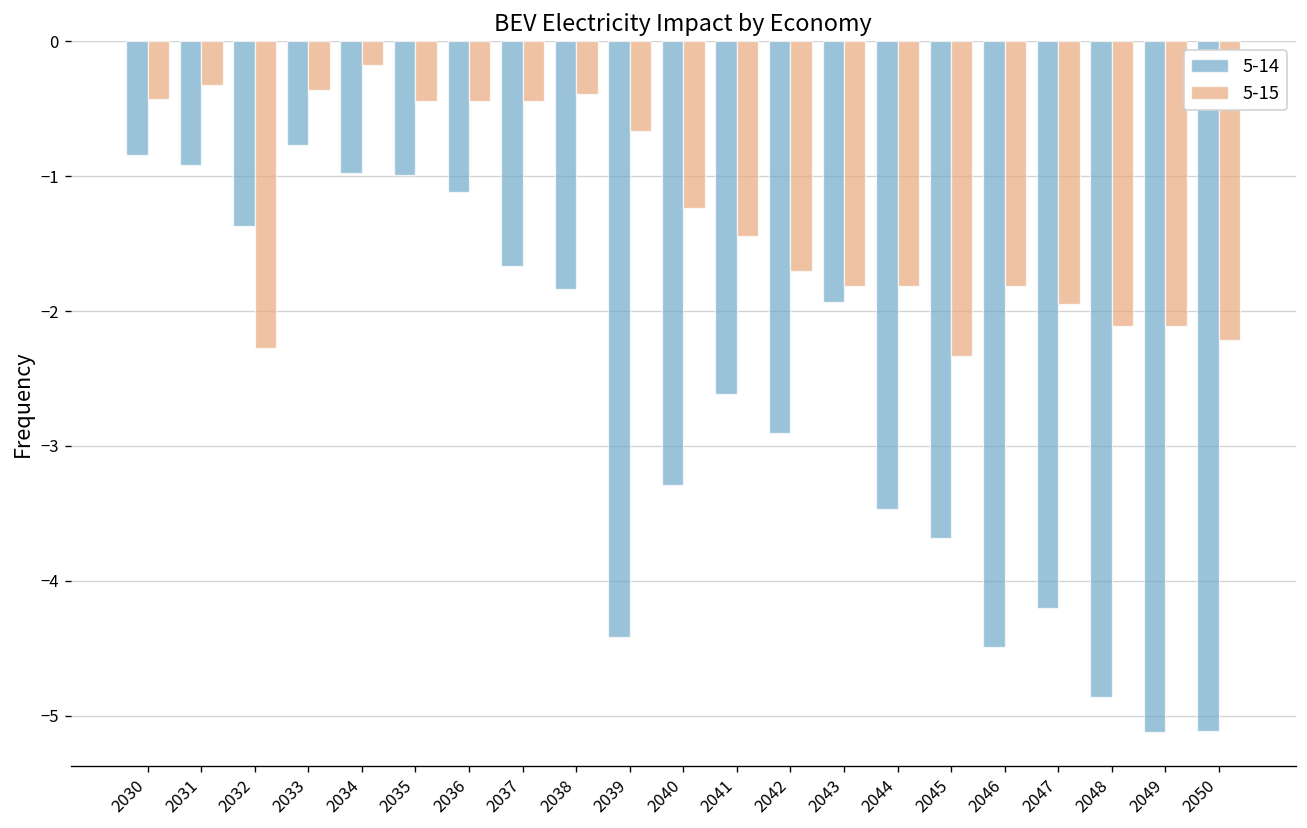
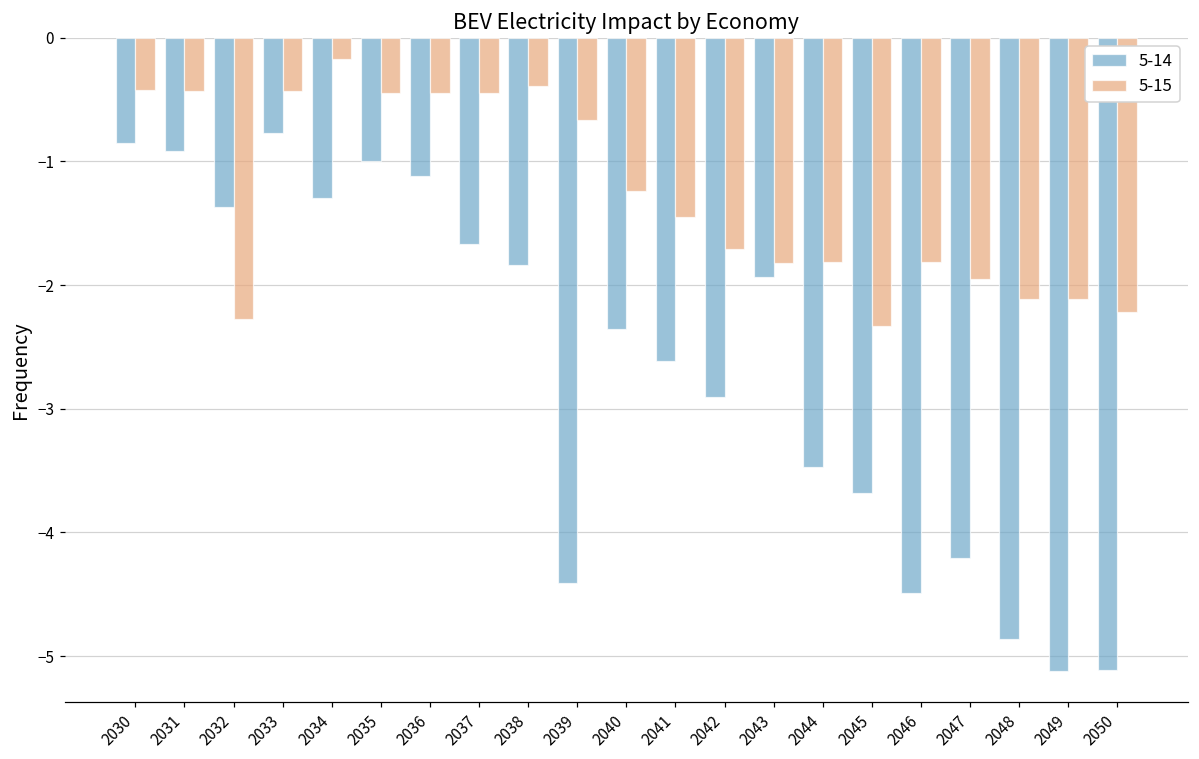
5-15, 2031: -0.32 -> -0.43
5-15, 2033: -0.36 -> -0.43
5-14, 2034: -0.98 -> -1.30
5-14, 2040: -3.29 -> -2.35
